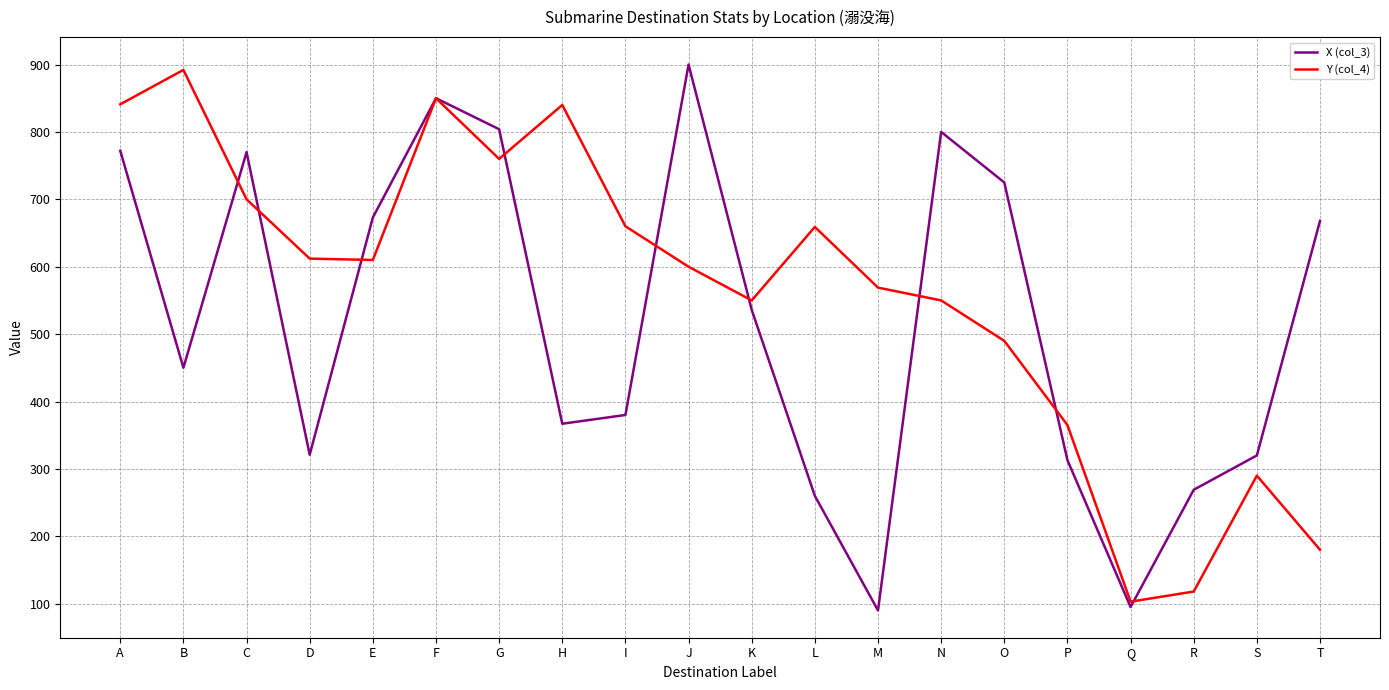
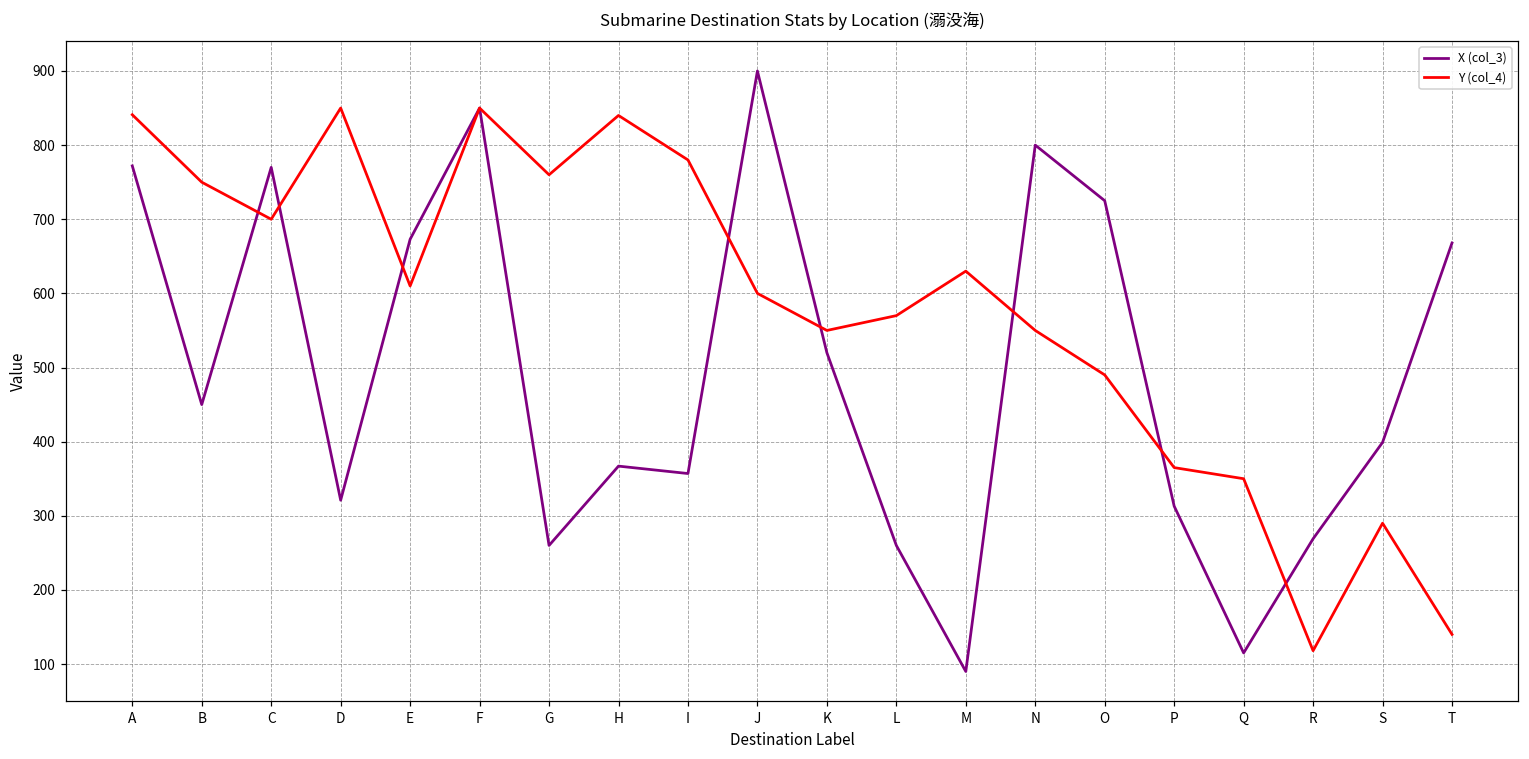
Y (col_4), B: 890 -> 750
Y (col_4), D: 610 -> 850
X (col_3), G: 800 -> 260
X (col_3), I: 380 -> 360
Y (col_4), I: 660 -> 780
X (col_3), K: 540 -> 520
Y (col_4), L: 660 -> 570
Y (col_4), M: 570 -> 630
X (col_3), Q: 100 -> 120
Y (col_4), Q: 100 -> 350
X (col_3), S: 320 -> 400
Y (col_4), T: 180 -> 140
